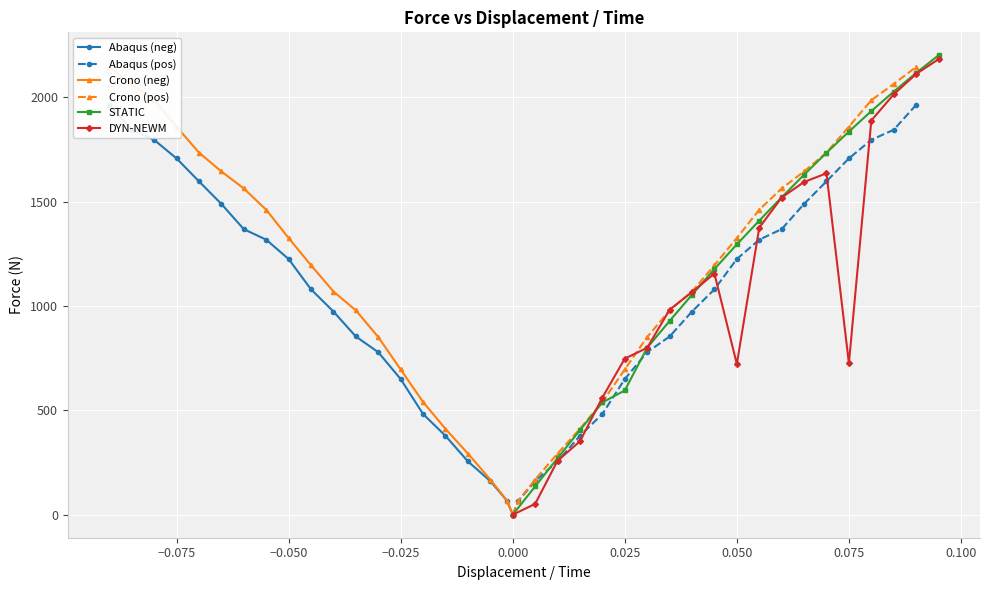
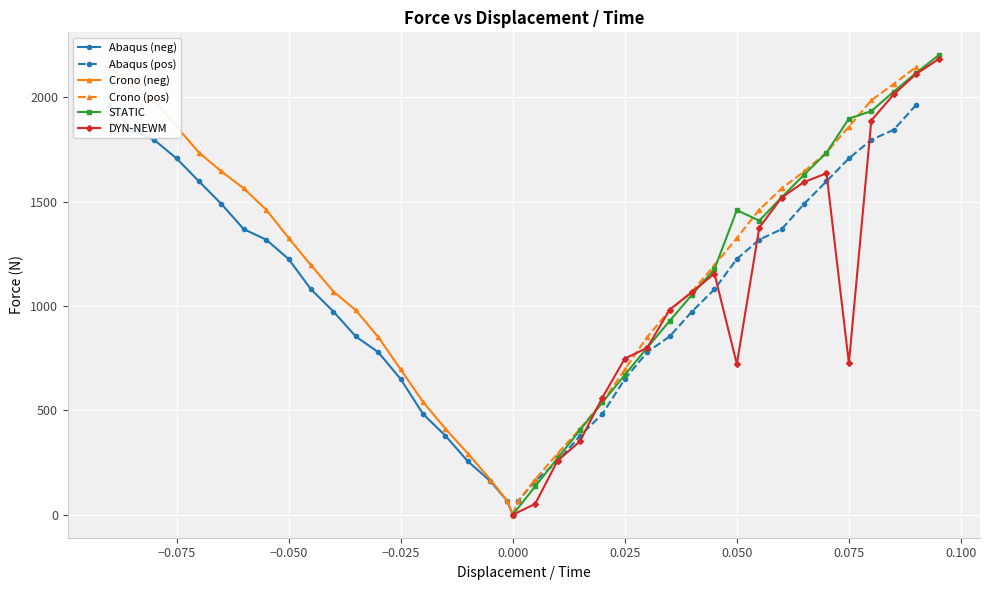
STATIC, 0.025: 600 -> 670
STATIC, 0.050: 1290 -> 1460
STATIC, 0.075: 1830 -> 1900
